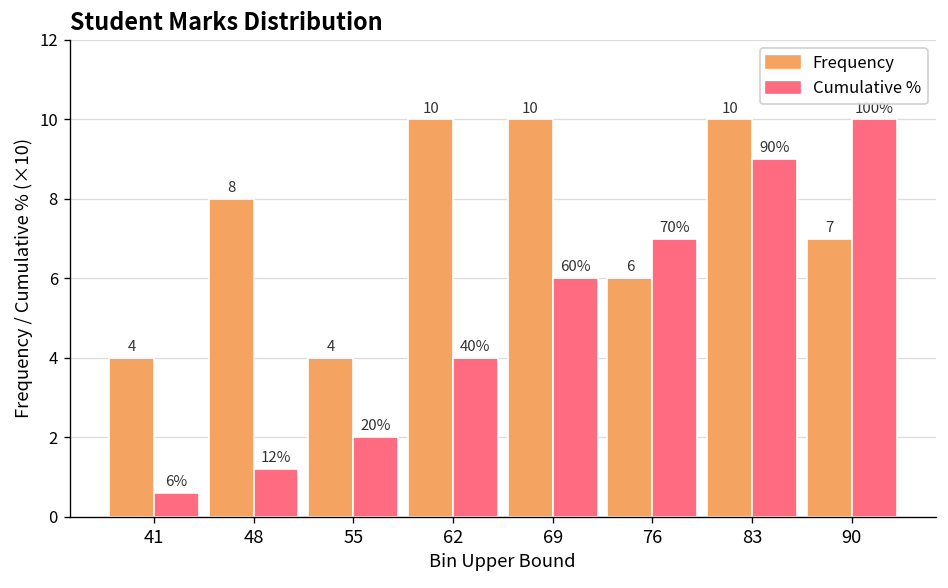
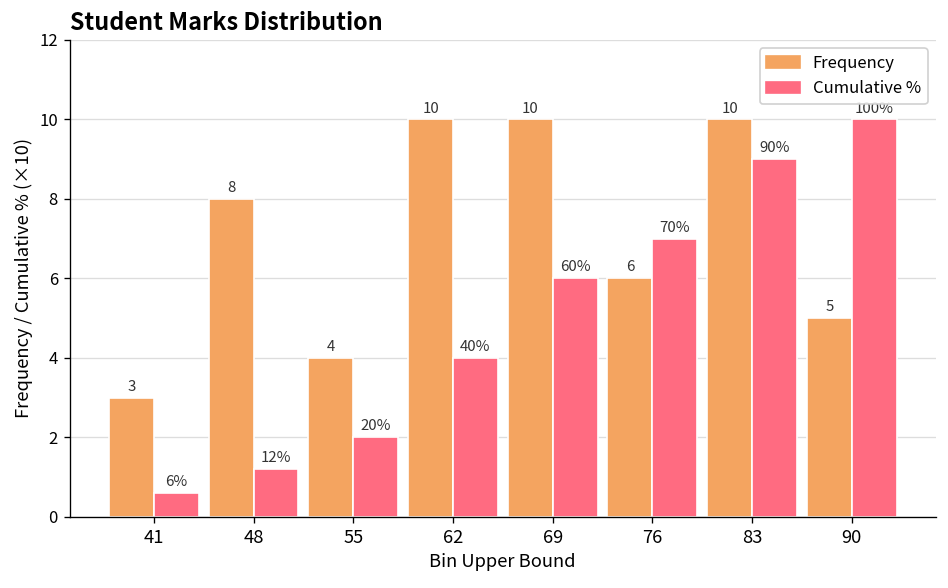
Frequency, 41: 4 -> 3
Frequency, 90: 7 -> 5
